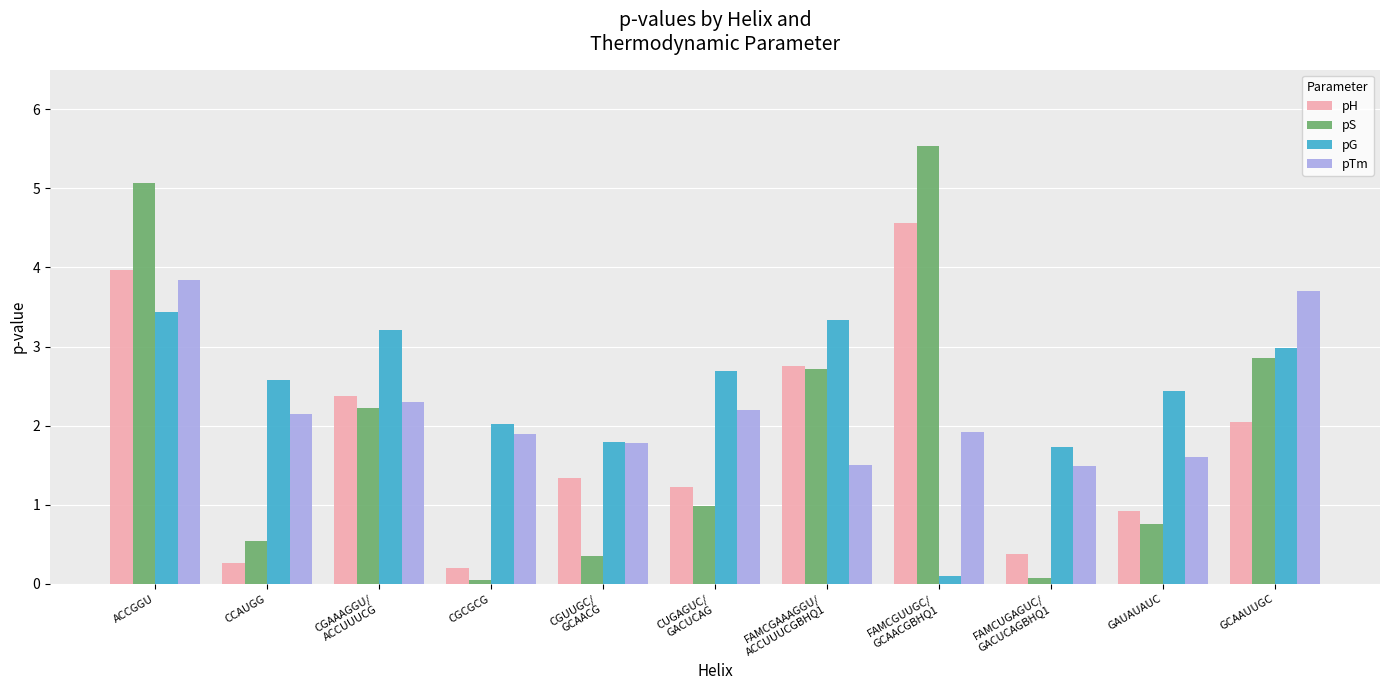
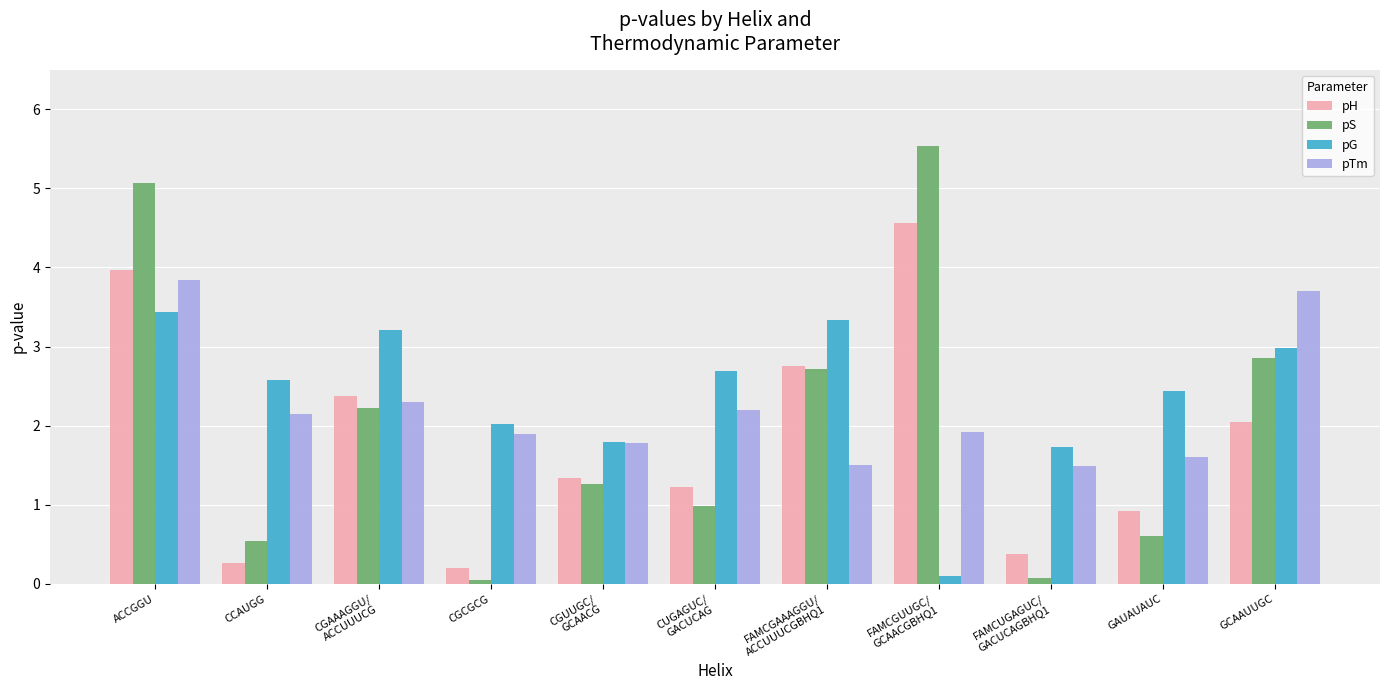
pS, CGUUGC/ GCAACG: 0.4 -> 1.3
pS, GAUAUAUC: 0.8 -> 0.6
